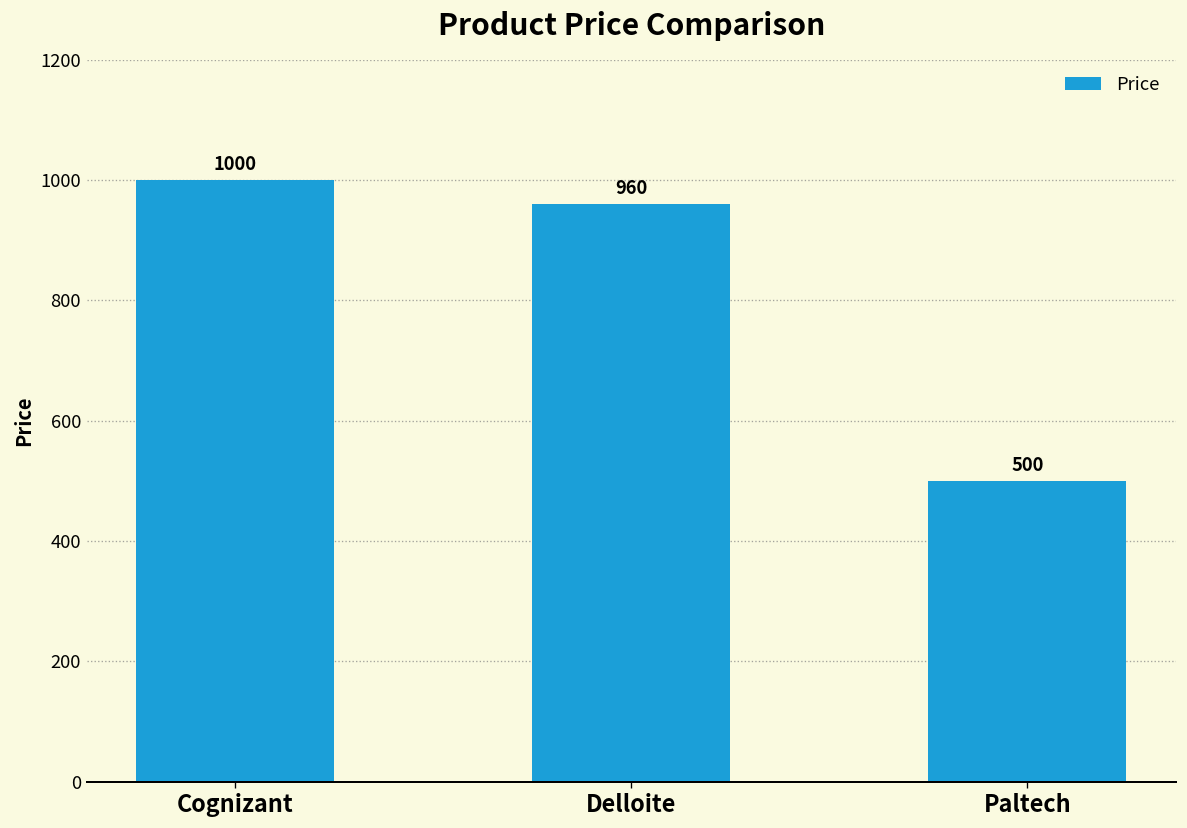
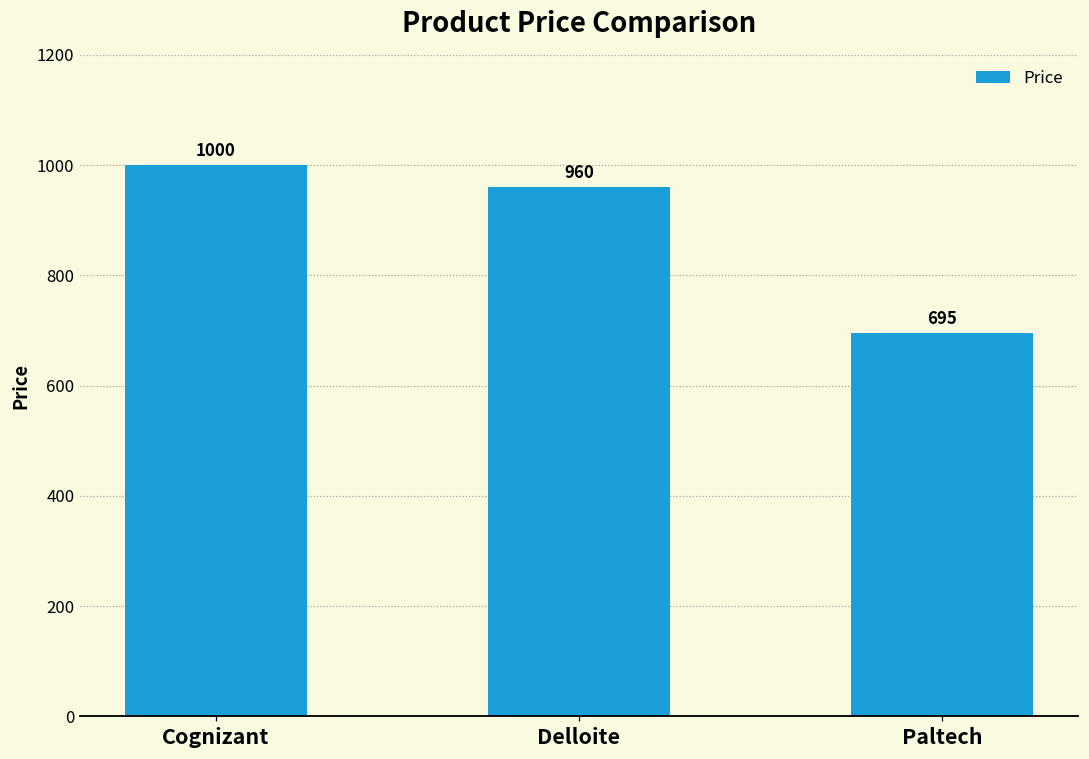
Paltech: 500 -> 695
